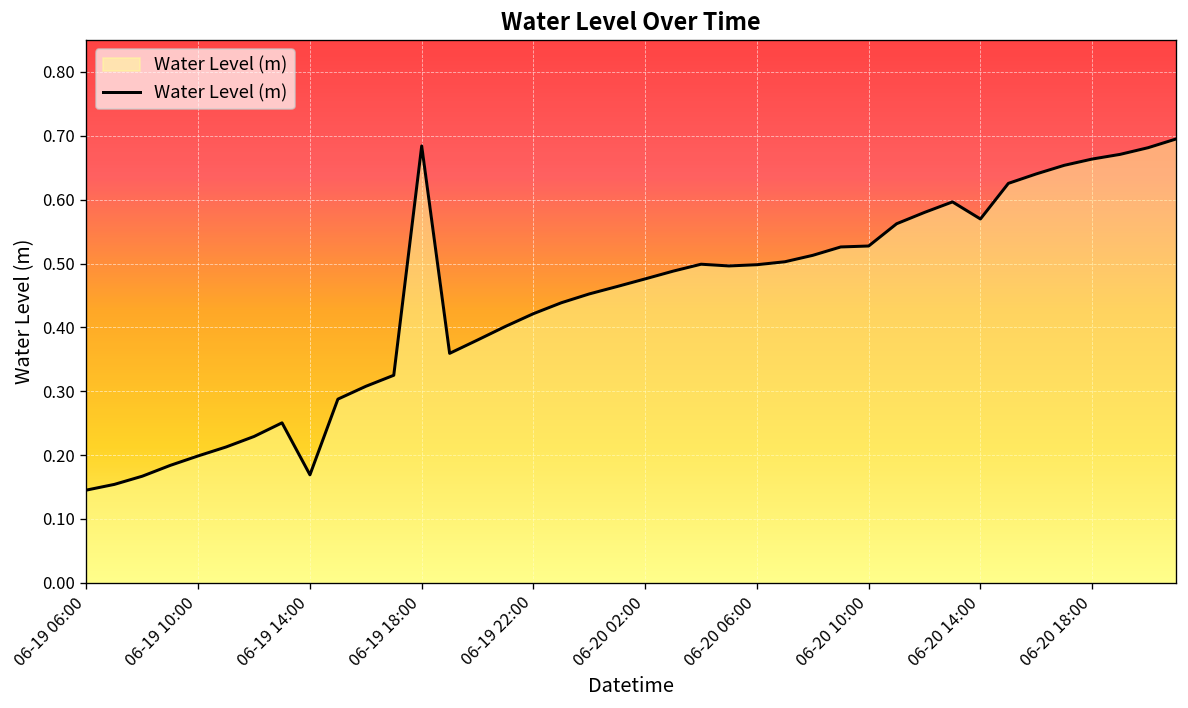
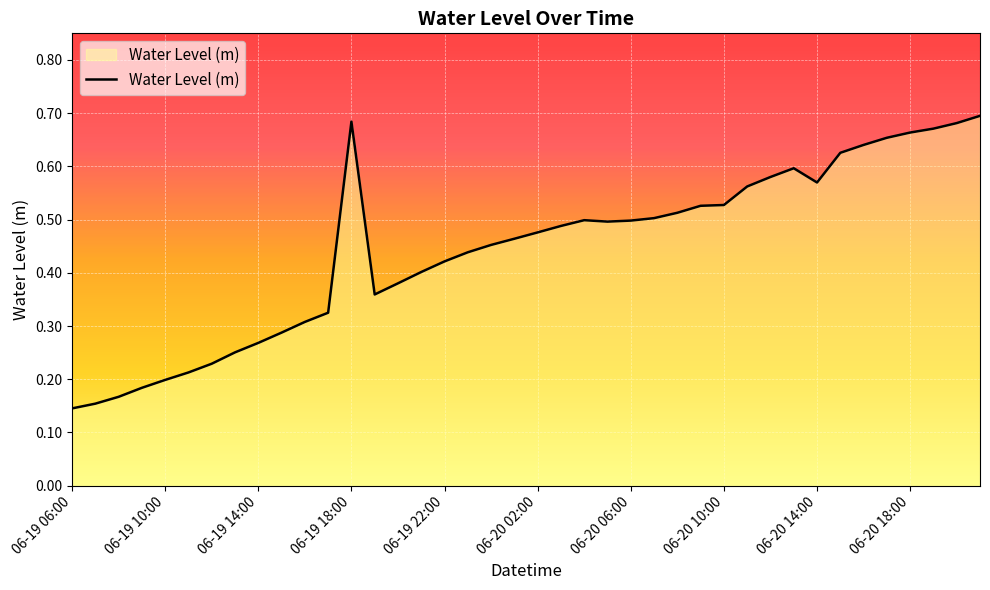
06-19 14:00: 0.17 -> 0.27
